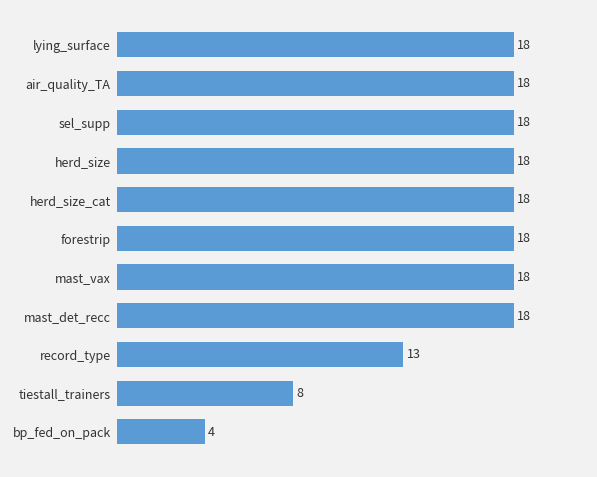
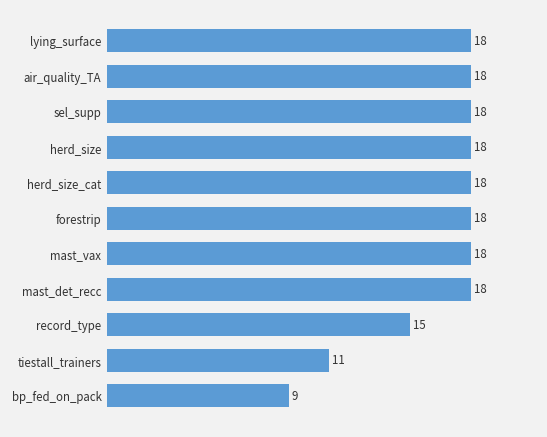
record_type: 13 -> 15
tiestall_trainers: 8 -> 11
bp_fed_on_pack: 4 -> 9
